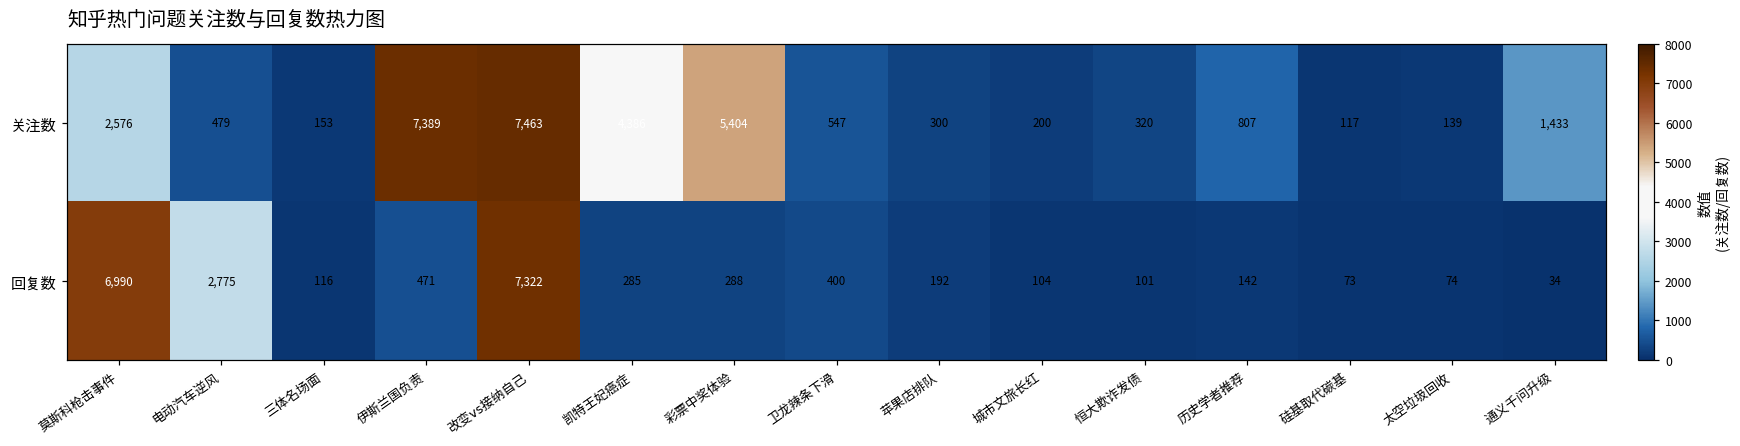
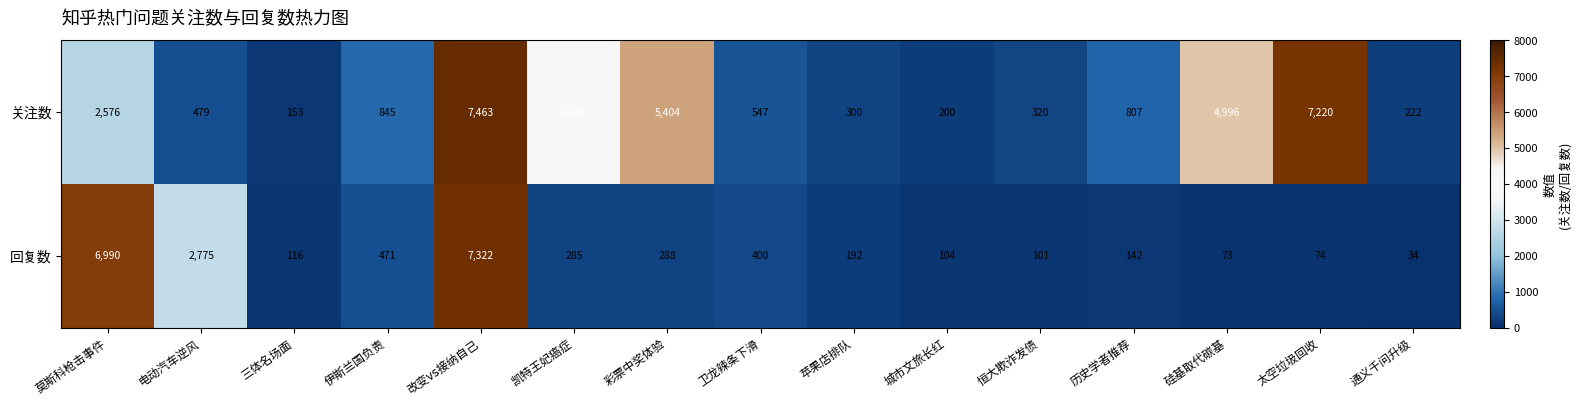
关注数, 伊斯兰国负责: 7,389 -> 845
关注数, 硅基取代碳基: 117 -> 4,996
关注数, 太空垃圾回收: 139 -> 7,220
关注数, 通义千问升级: 1,433 -> 222
